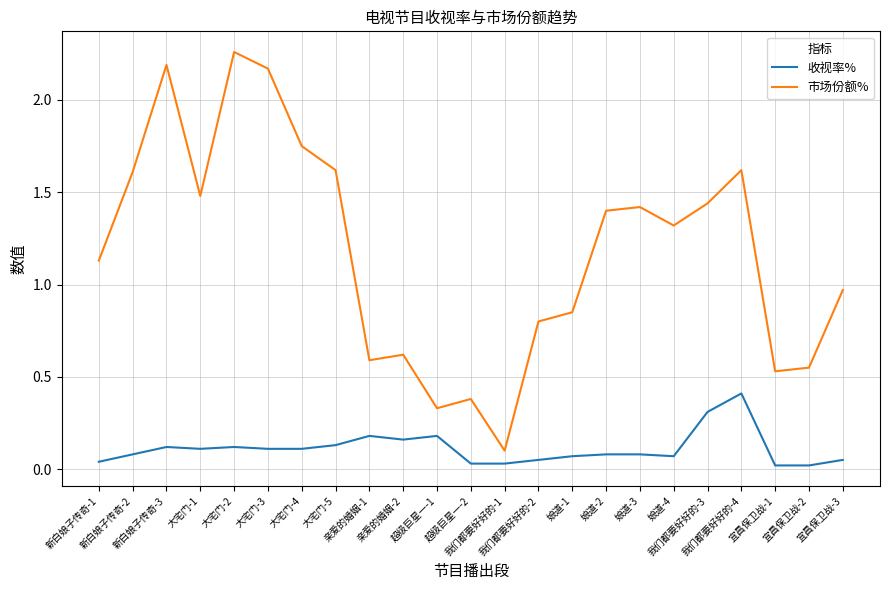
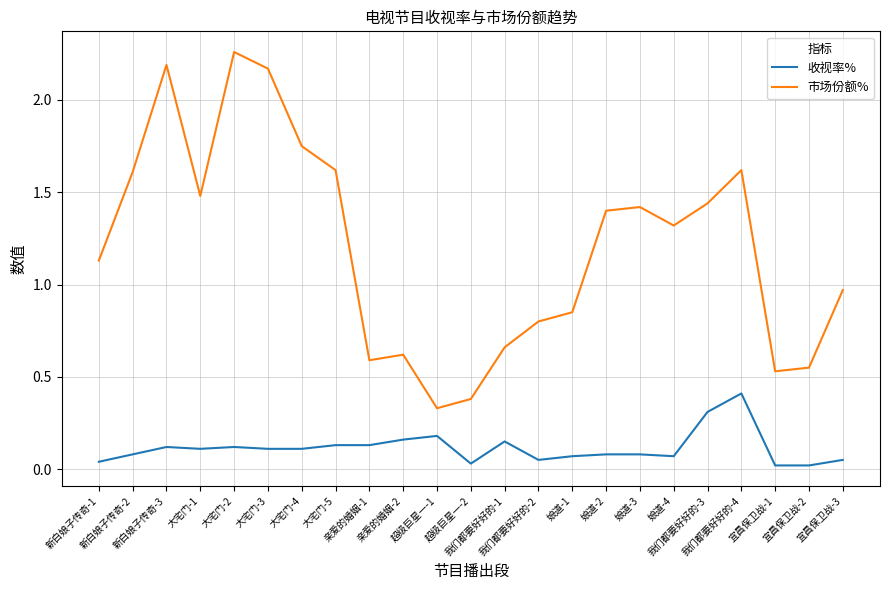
收视率%, 亲爱的婚姻-1: 0.18 -> 0.13
收视率%, 我们都要好好的-1: 0.03 -> 0.15
市场份额%, 我们都要好好的-1: 0.10 -> 0.66
